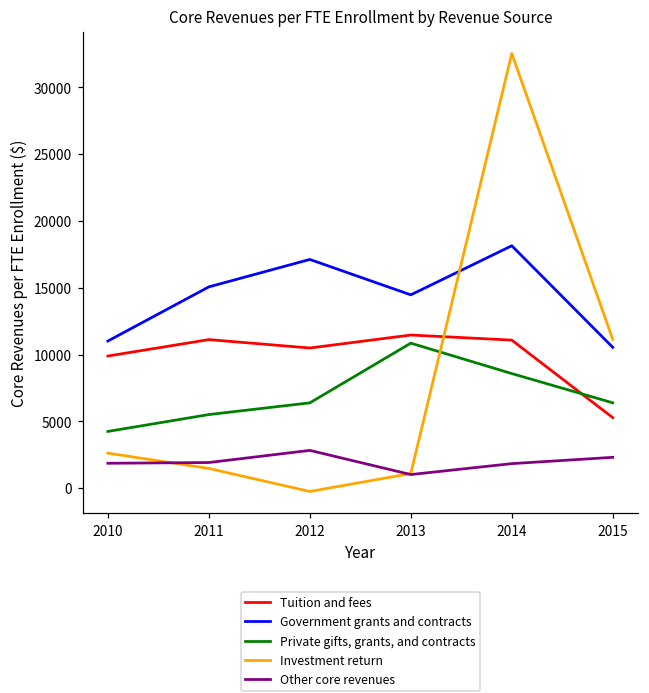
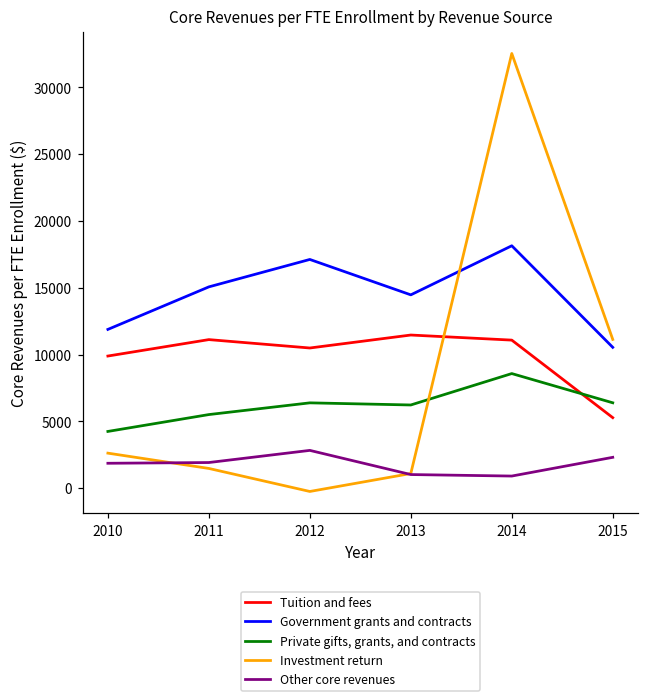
Government grants and contracts, 2010: 11000 -> 11900
Private gifts, grants, and contracts, 2013: 10900 -> 6200
Other core revenues, 2014: 1800 -> 900
